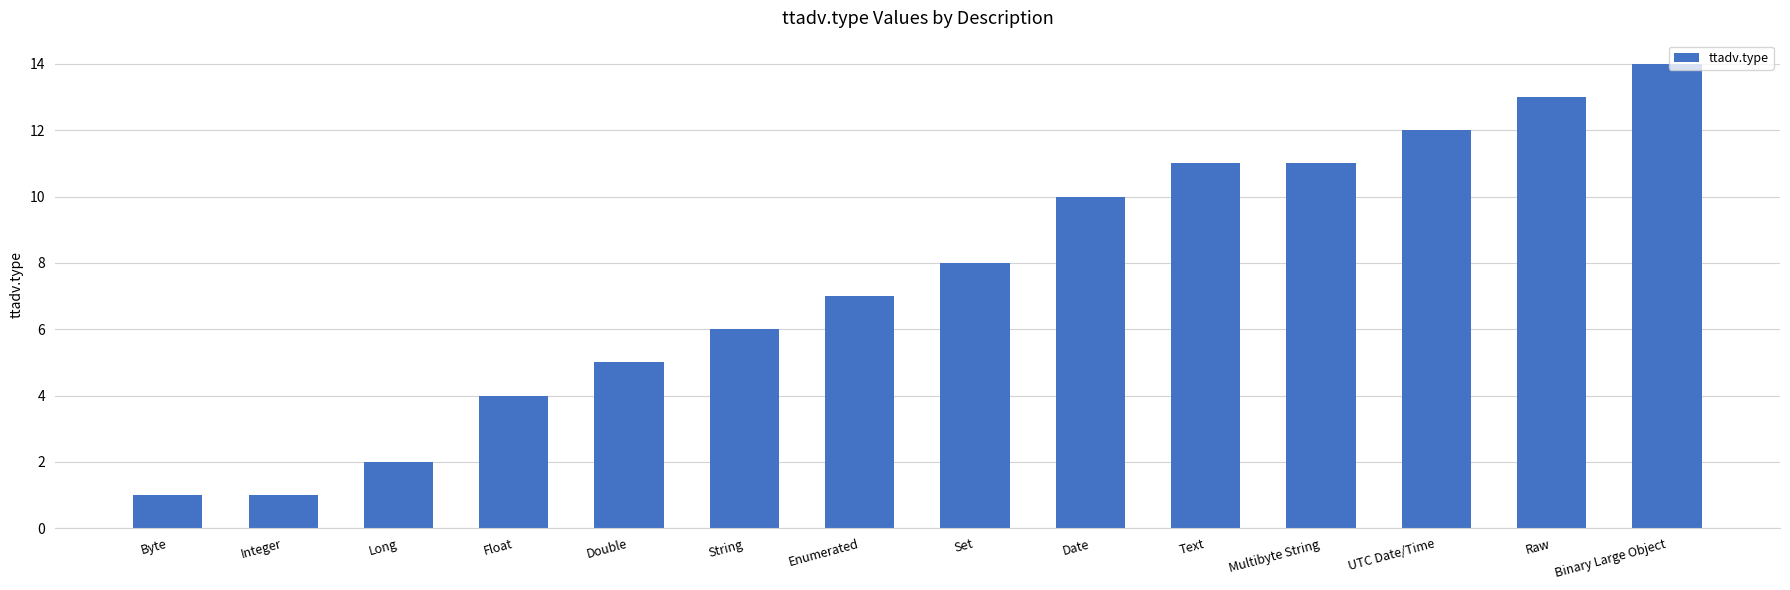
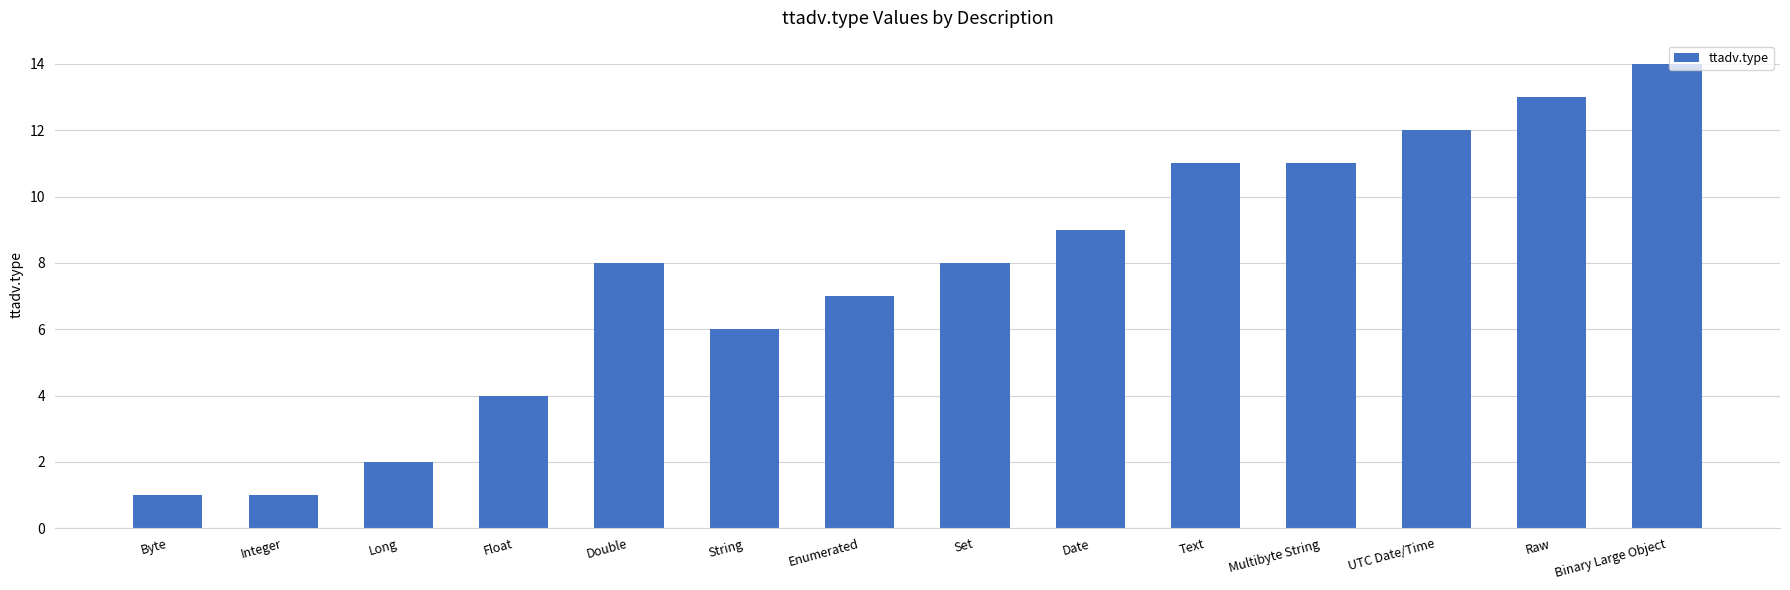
Double: 5 -> 8
Date: 10 -> 9
